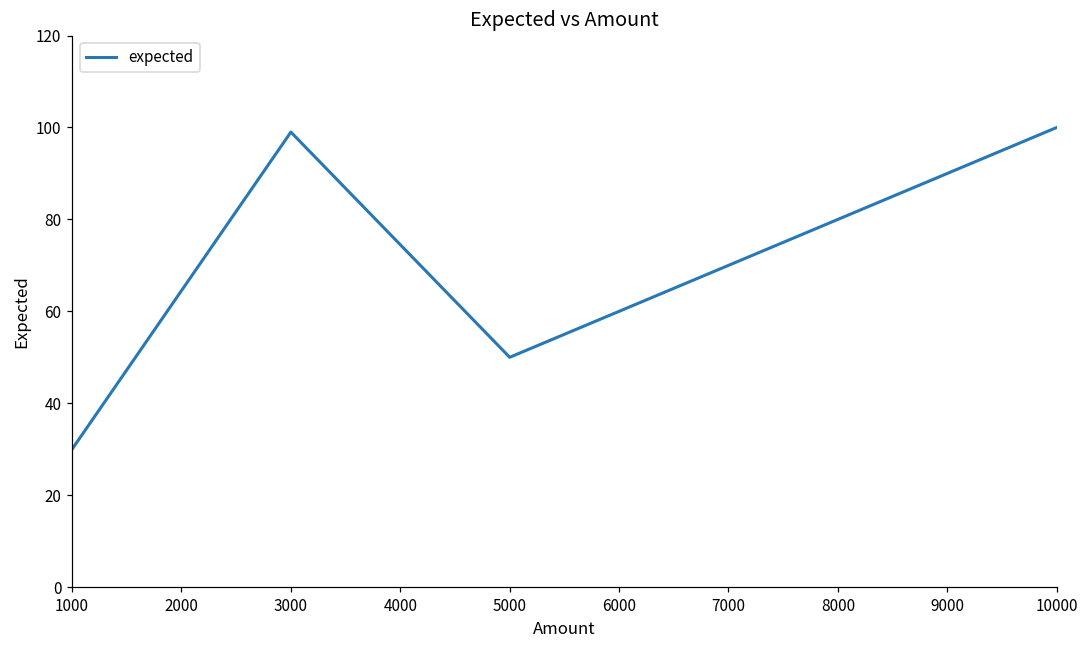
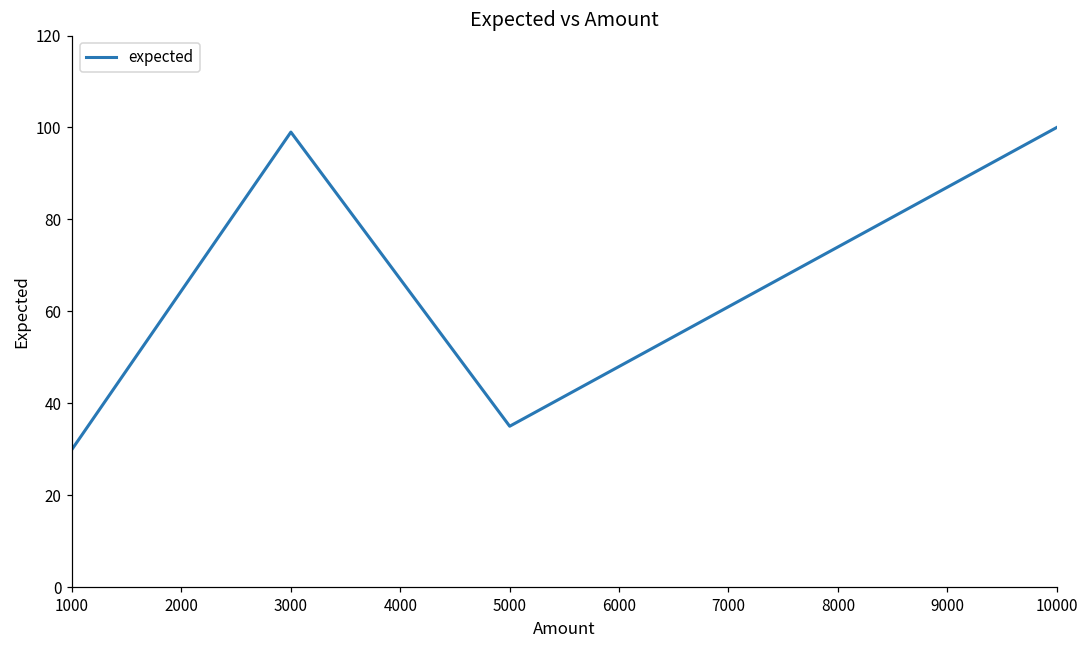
5000: 50 -> 35
